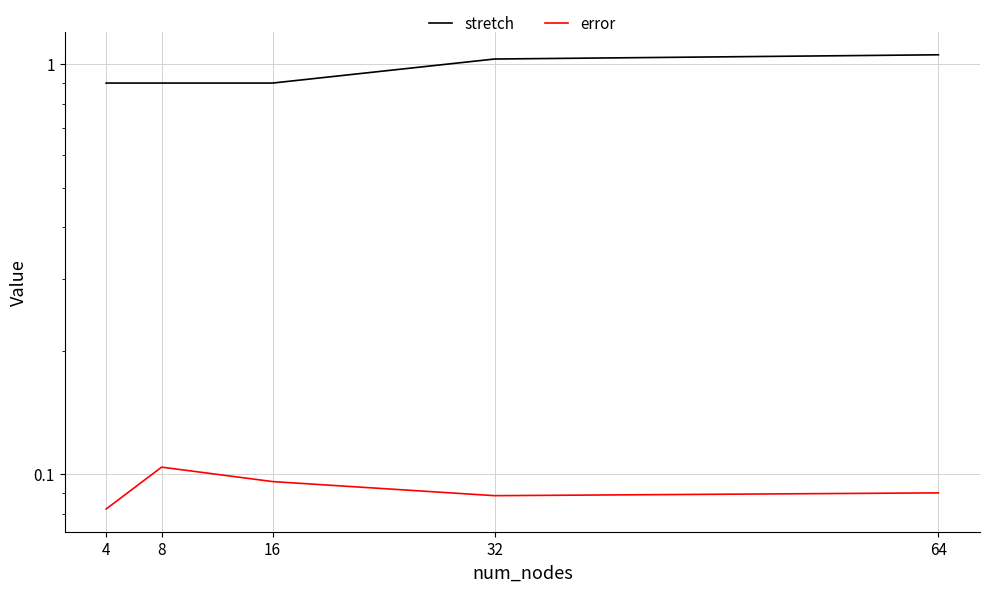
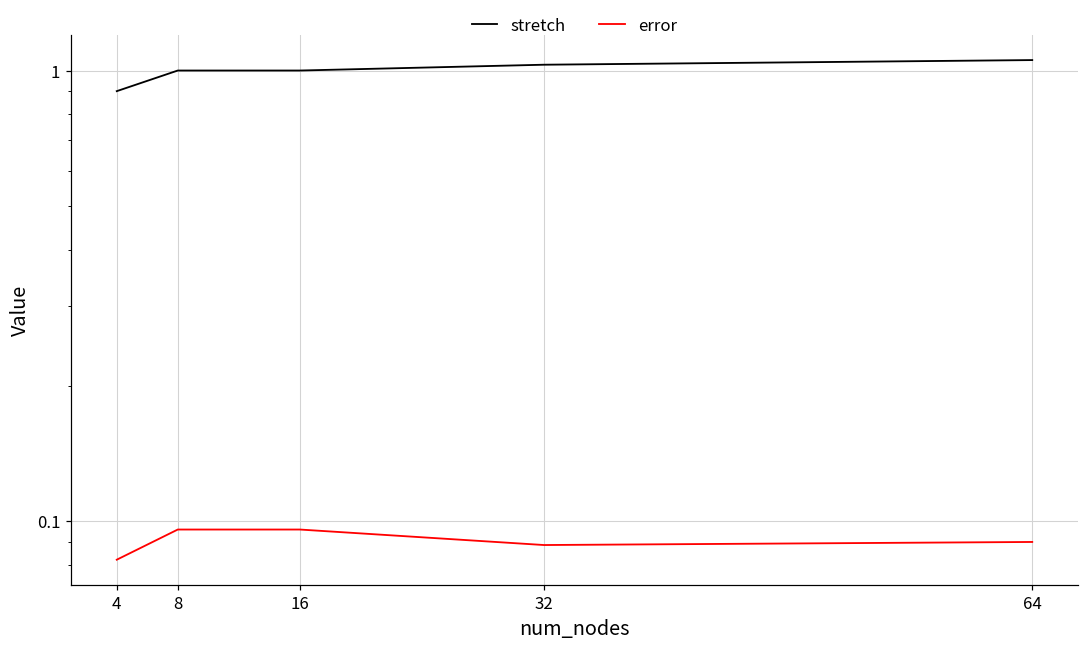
stretch, 8: 0.9 -> 1.0
error, 8: 0.104 -> 0.096
stretch, 16: 0.9 -> 1.0
